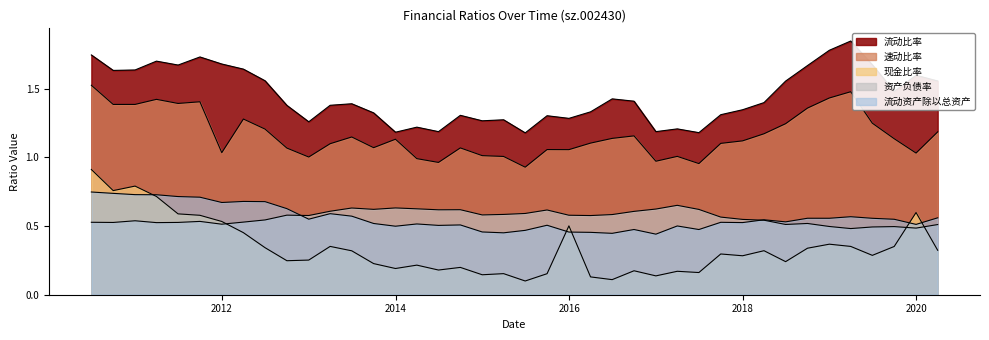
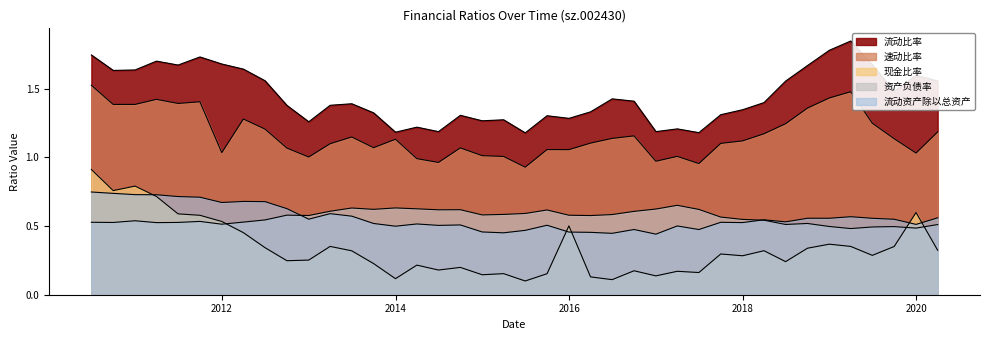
现金比率, 2014: 0.19 -> 0.12
